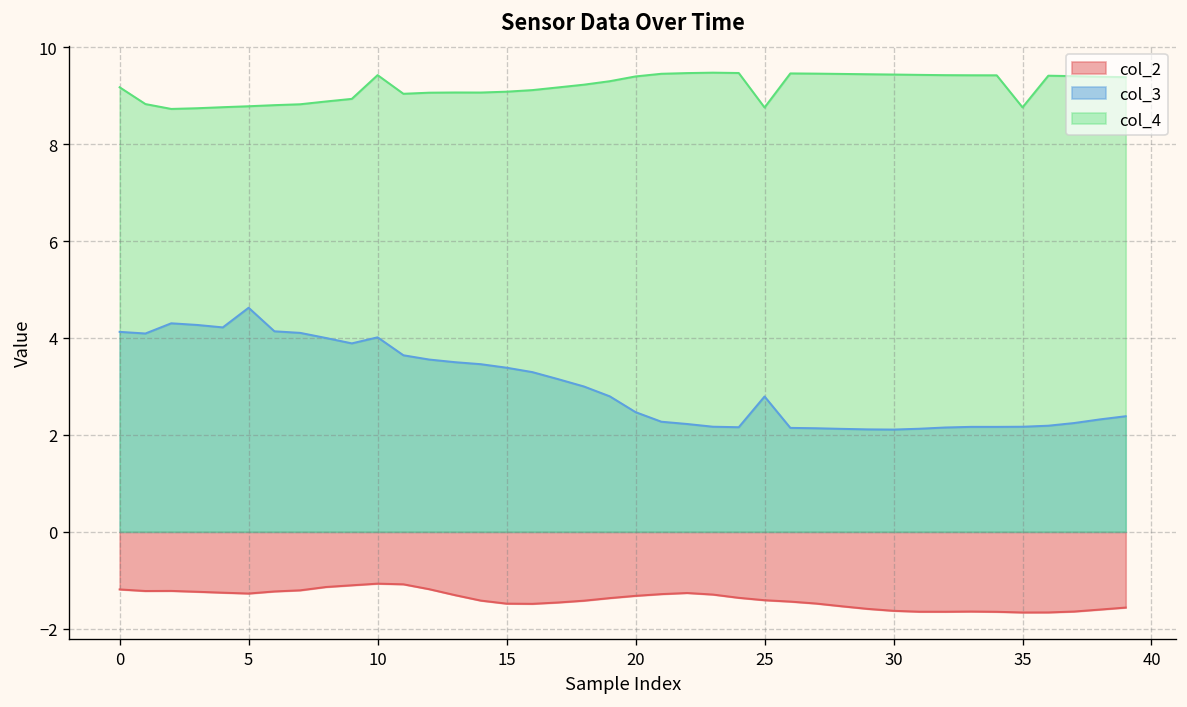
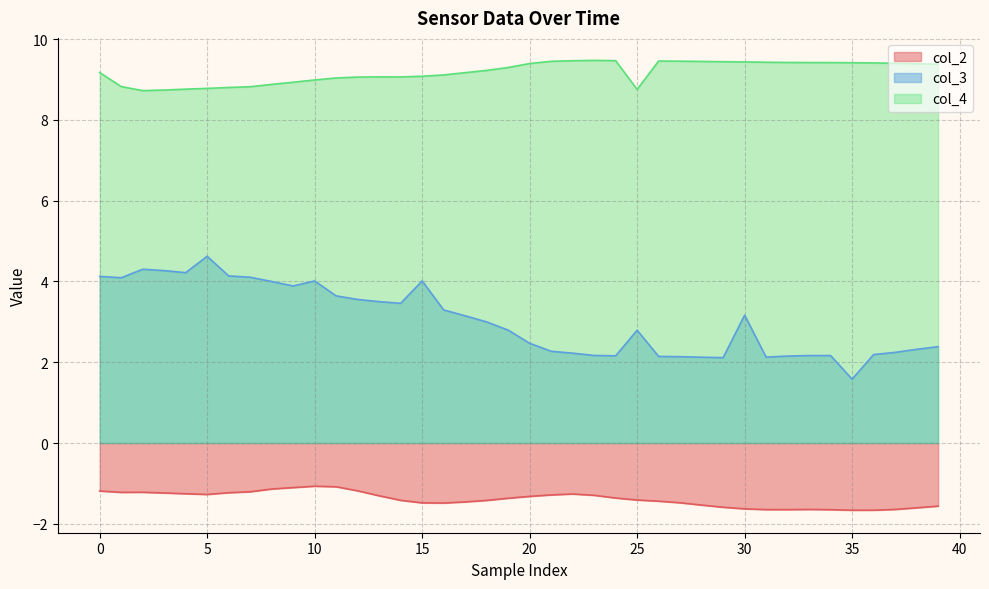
col_4, 10: 9.4 -> 9.0
col_3, 15: 3.4 -> 4.0
col_3, 30: 2.1 -> 3.2
col_3, 35: 2.2 -> 1.6
col_4, 35: 8.8 -> 9.4
